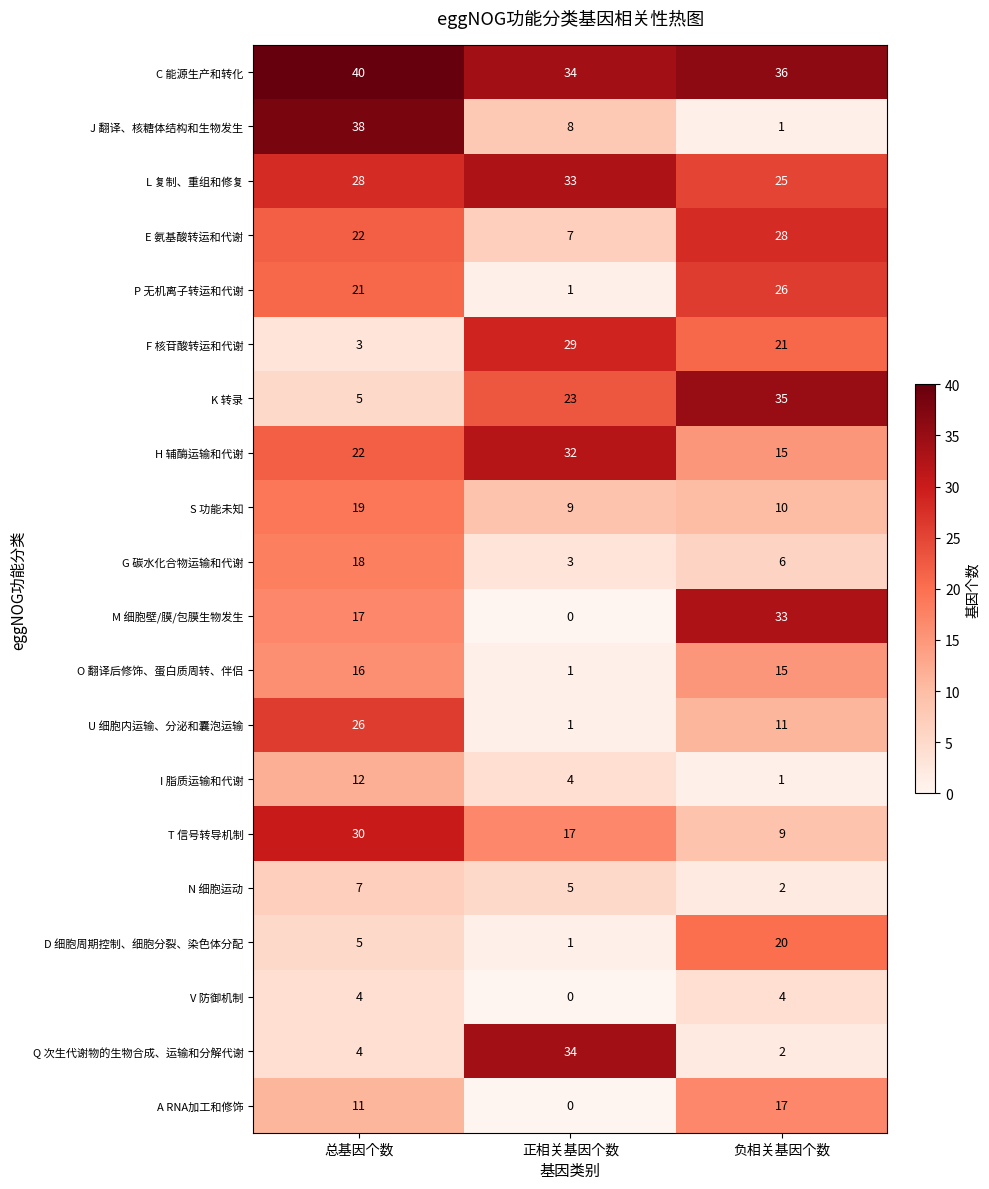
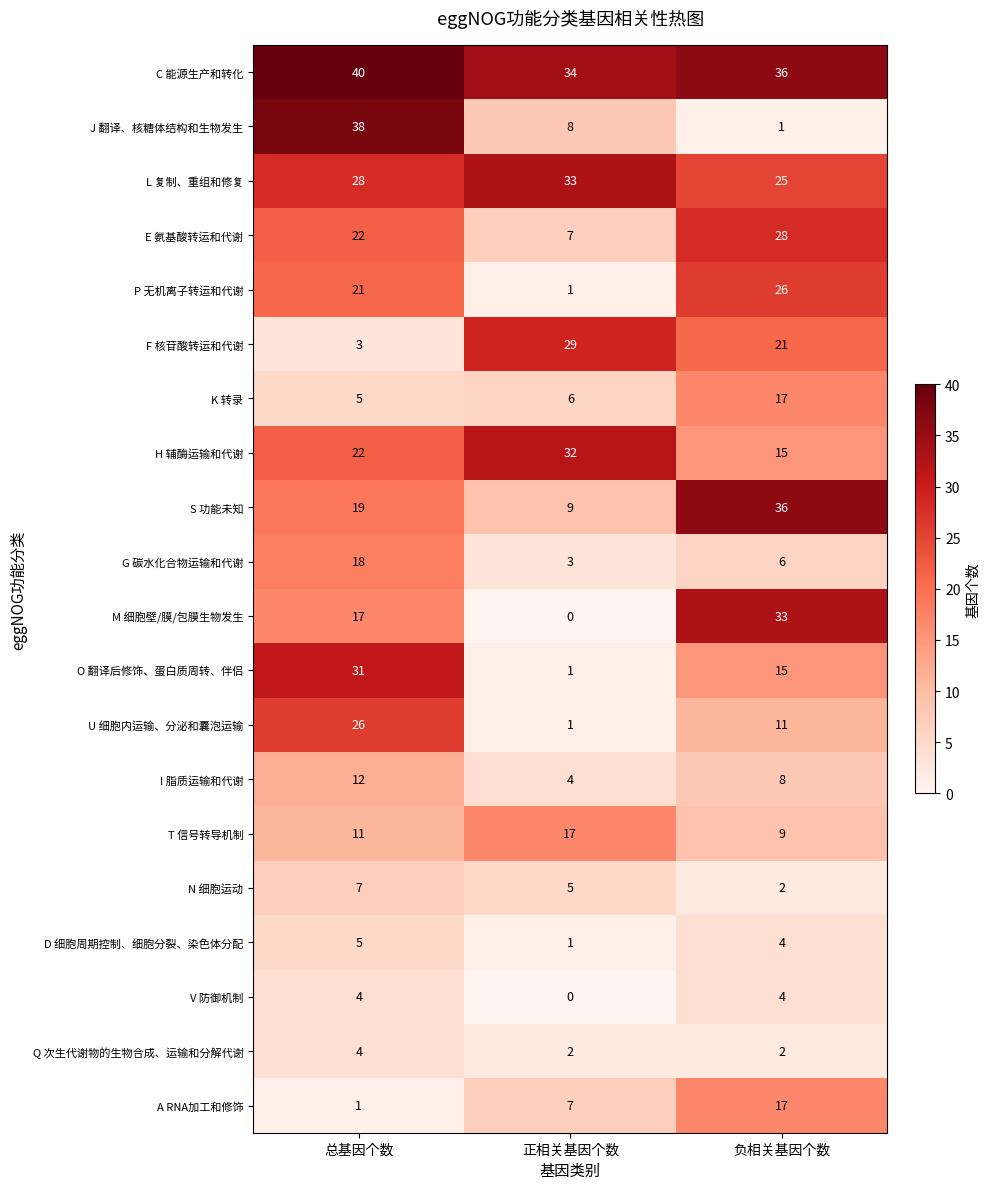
K 转录, 正相关基因个数: 23 -> 6
K 转录, 负相关基因个数: 35 -> 17
S 功能未知, 负相关基因个数: 10 -> 36
O 翻译后修饰、蛋白质周转、伴侣, 总基因个数: 16 -> 31
I 脂质运输和代谢, 负相关基因个数: 1 -> 8
T 信号转导机制, 总基因个数: 30 -> 11
D 细胞周期控制、细胞分裂、染色体分配, 负相关基因个数: 20 -> 4
Q 次生代谢物的生物合成、运输和分解代谢, 正相关基因个数: 34 -> 2
A RNA加工和修饰, 总基因个数: 11 -> 1
A RNA加工和修饰, 正相关基因个数: 0 -> 7
